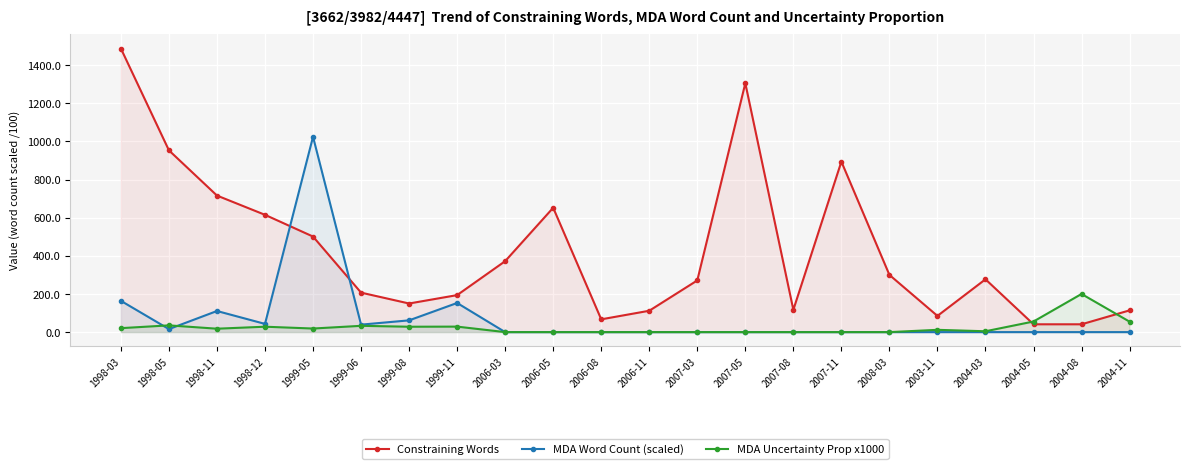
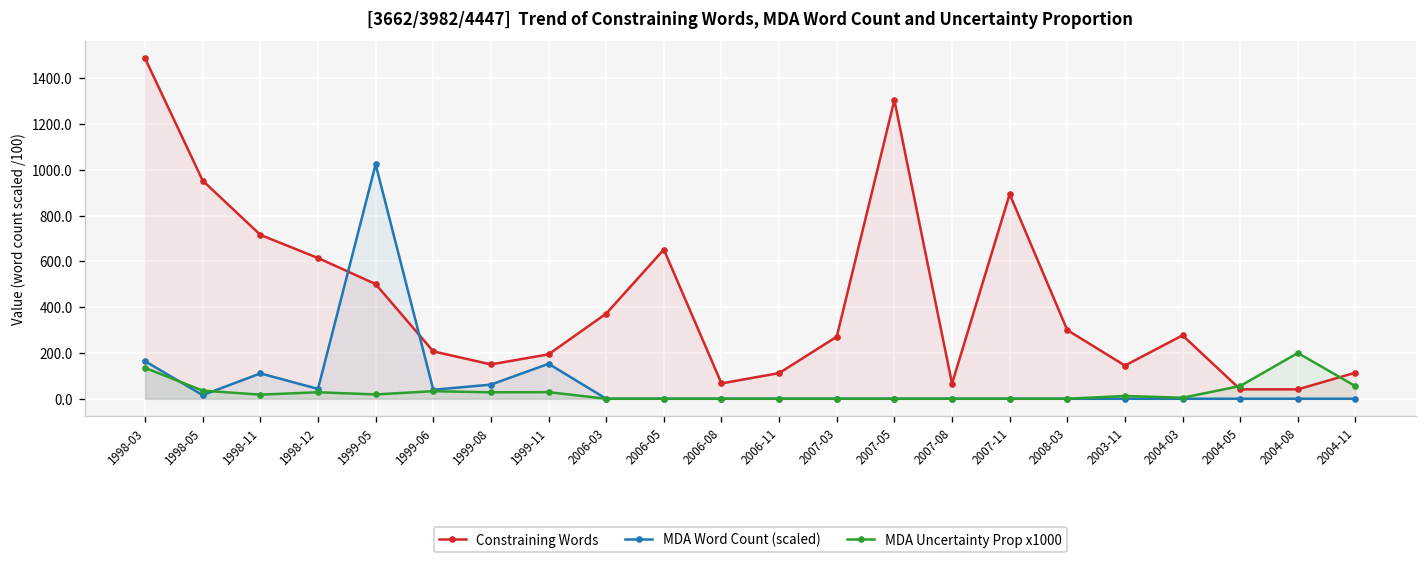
MDA Uncertainty Prop x1000, 1998-03: 20 -> 130
Constraining Words, 2007-08: 120 -> 70
Constraining Words, 2003-11: 90 -> 150
